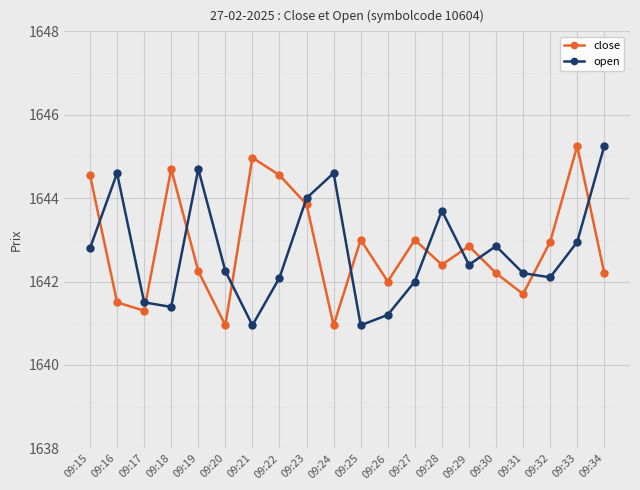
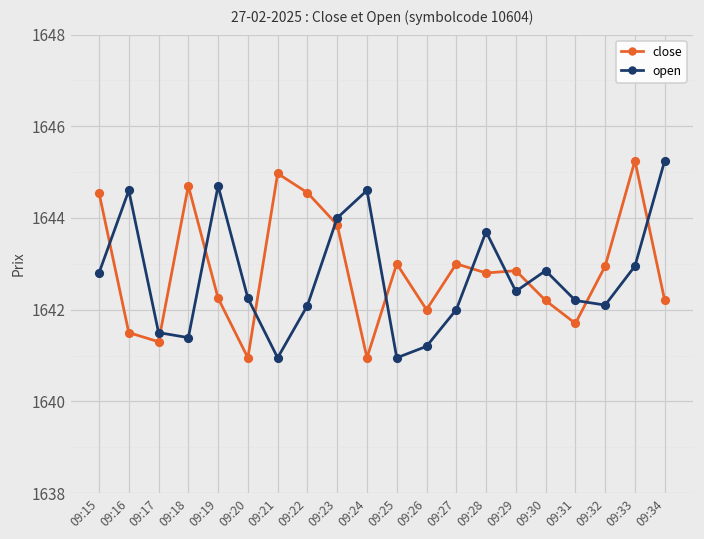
close, 09:28: 1642.4 -> 1642.8
